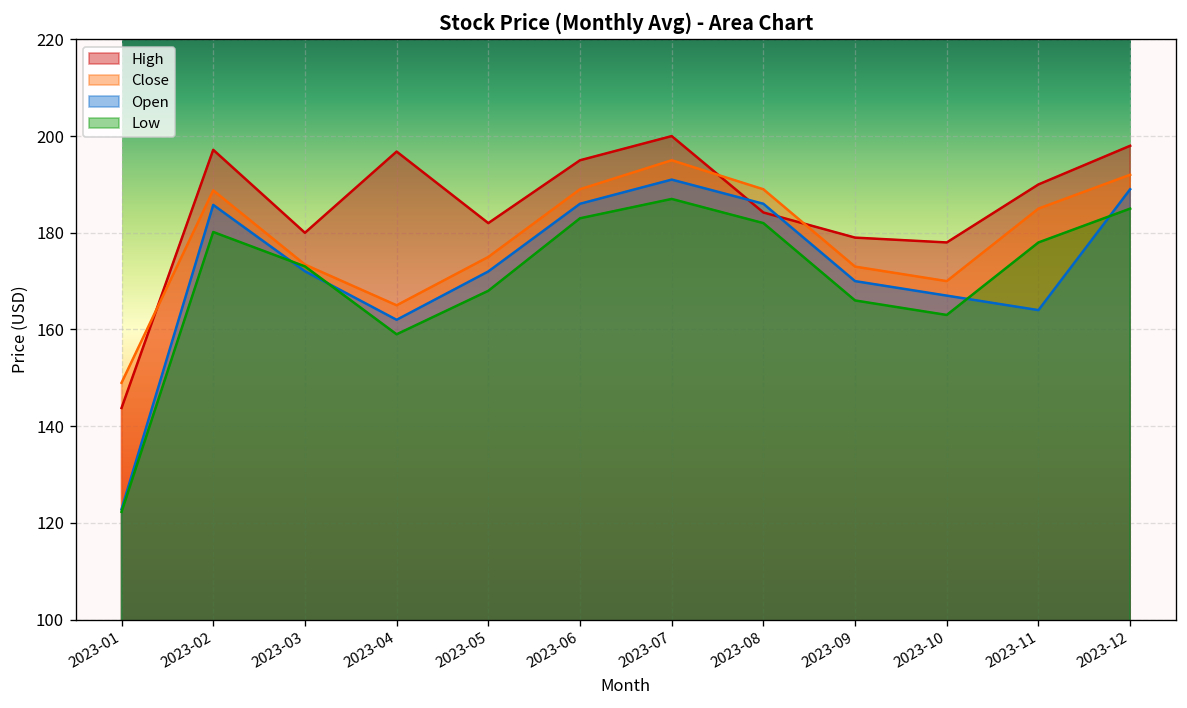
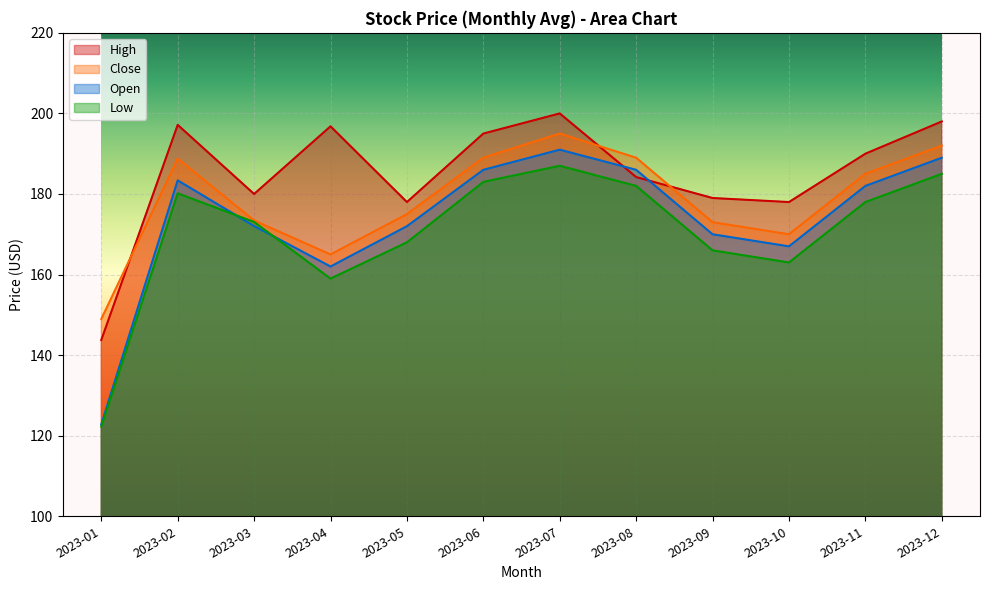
Open, 2023-02: 186 -> 183
High, 2023-05: 182 -> 178
Open, 2023-11: 164 -> 182
